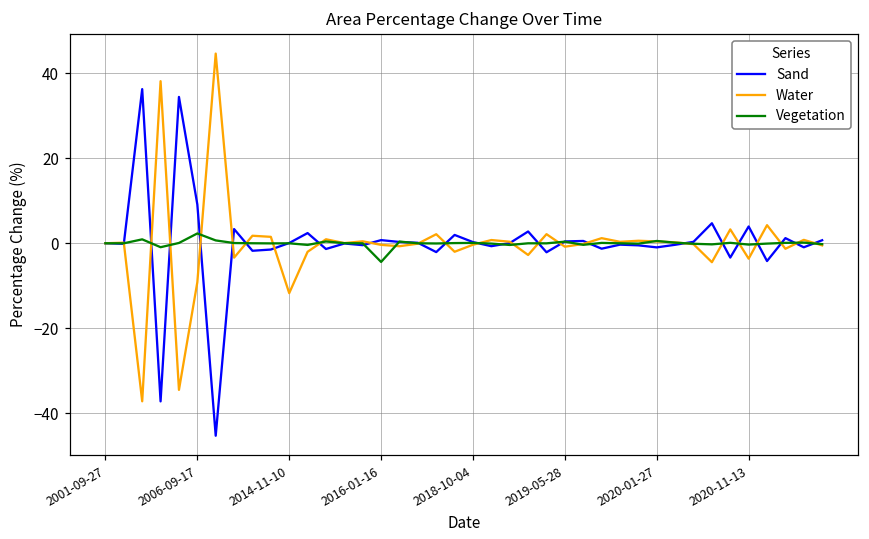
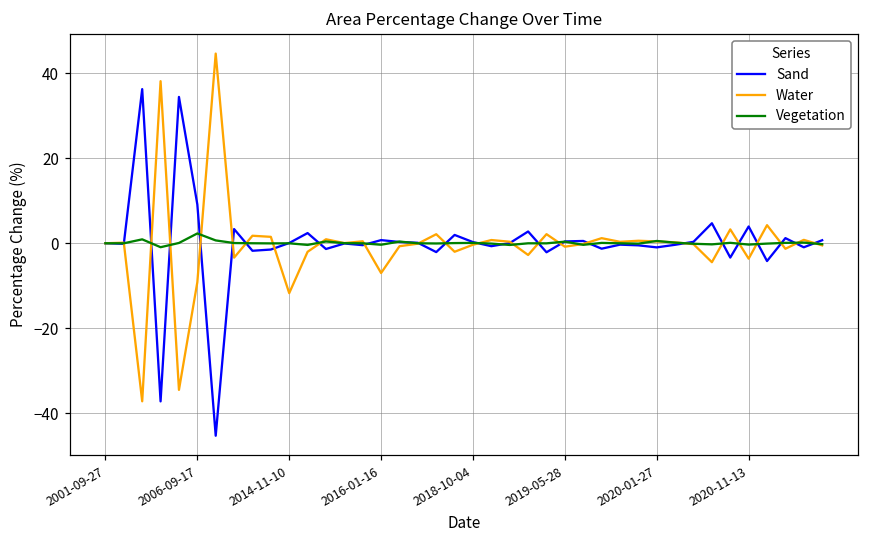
Water, 2016-01-16: 0 -> -7
Vegetation, 2016-01-16: -4 -> 0
